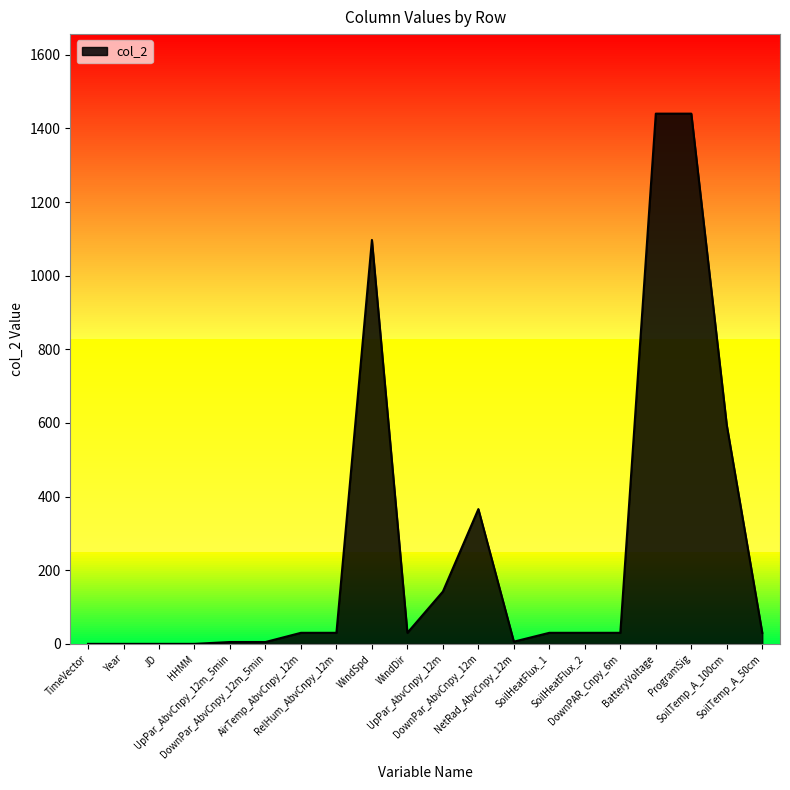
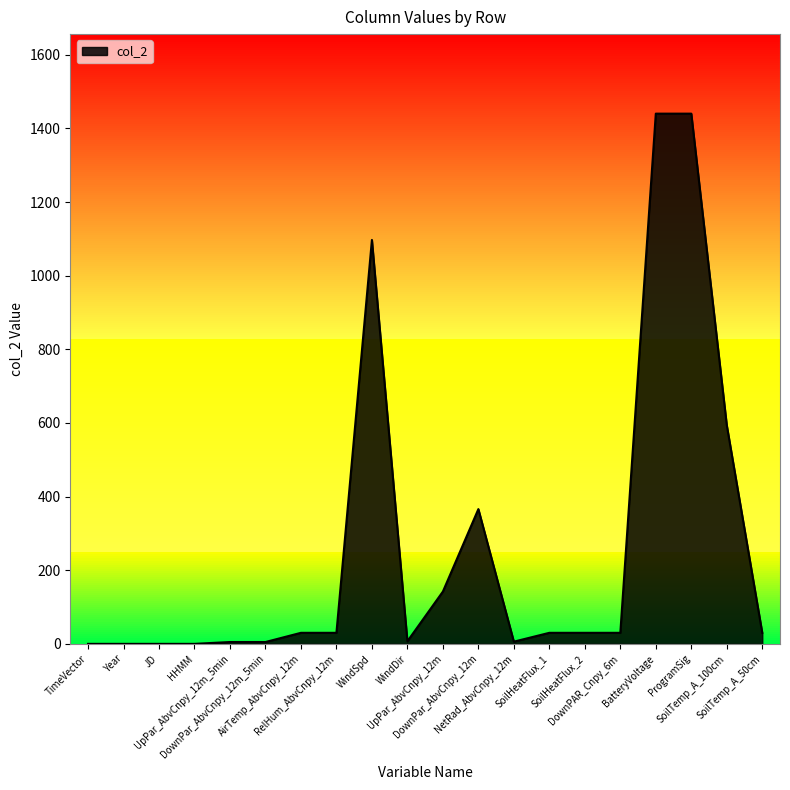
WindDir: 30 -> 10
